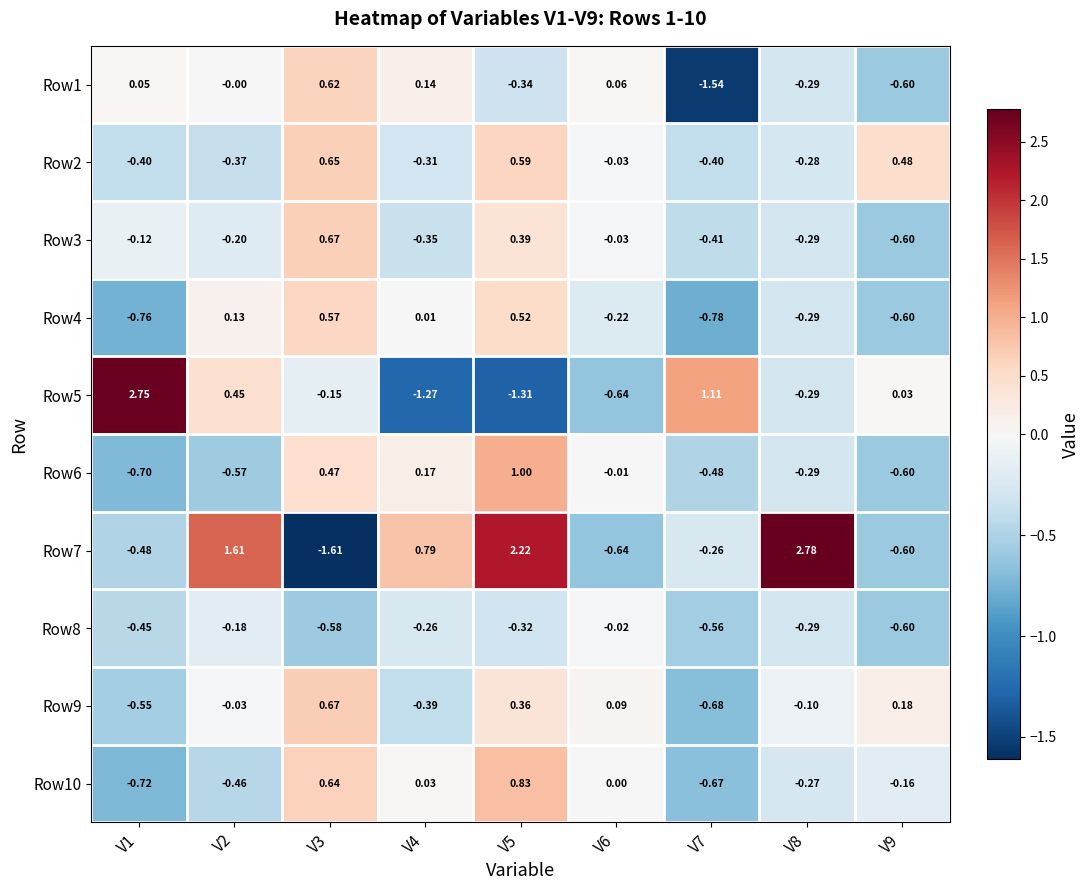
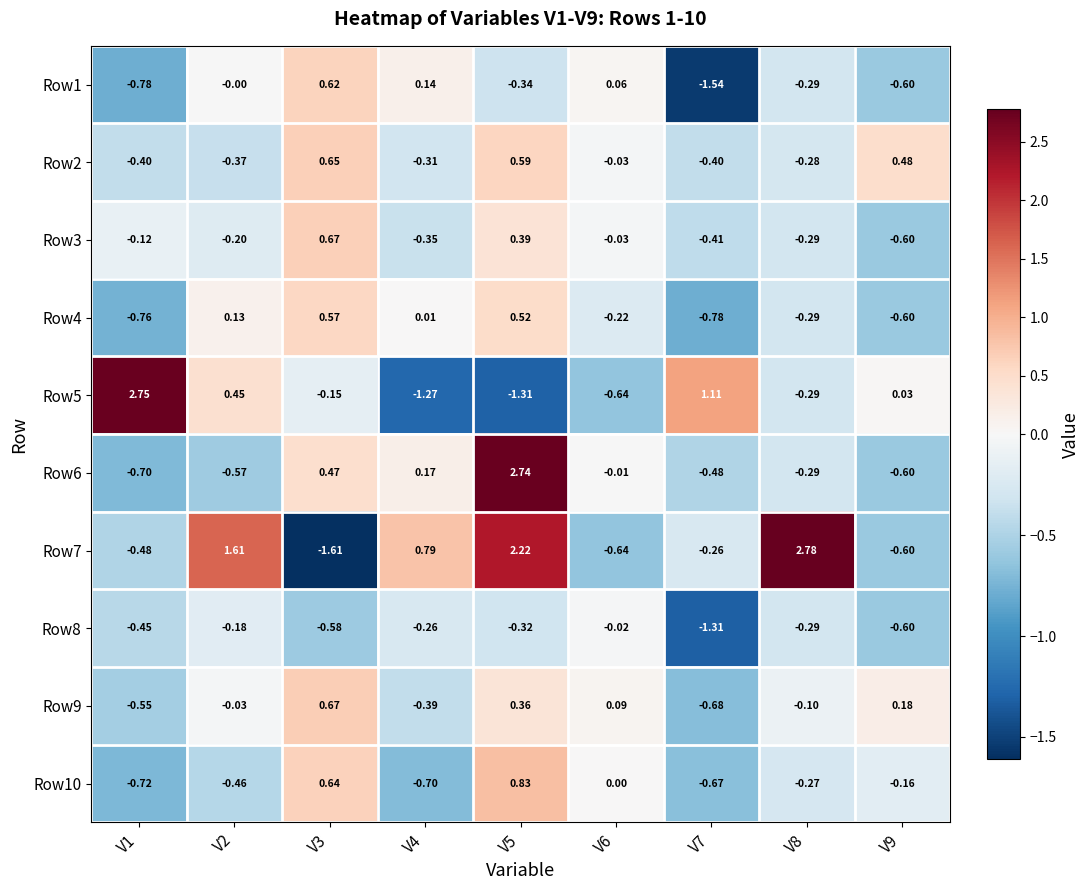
Row1, V1: 0.05 -> -0.78
Row6, V5: 1.00 -> 2.74
Row8, V7: -0.56 -> -1.31
Row10, V4: 0.03 -> -0.70
